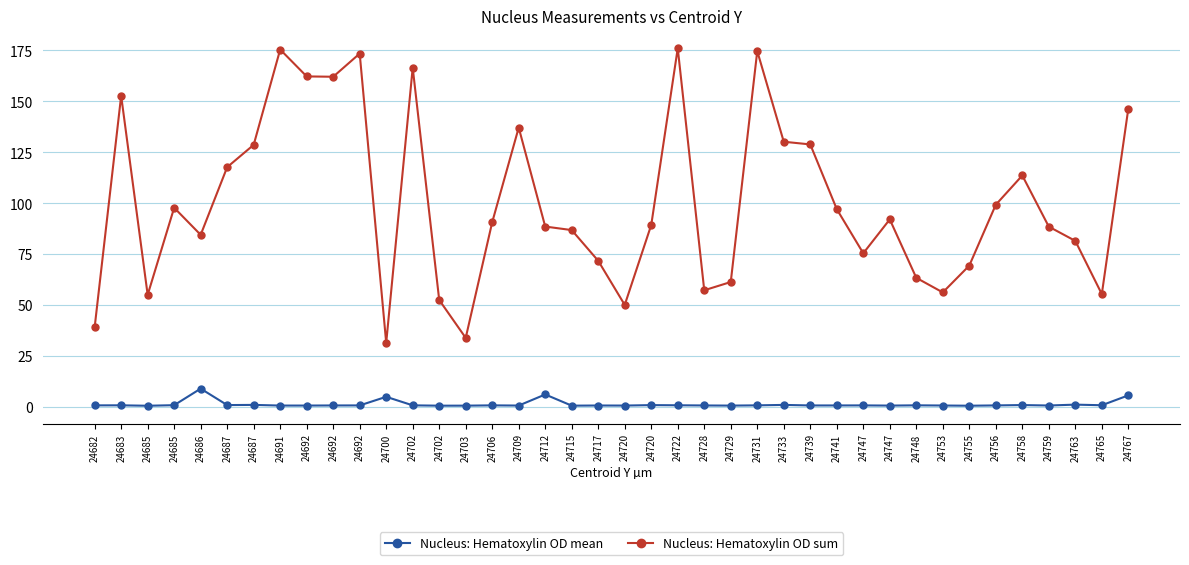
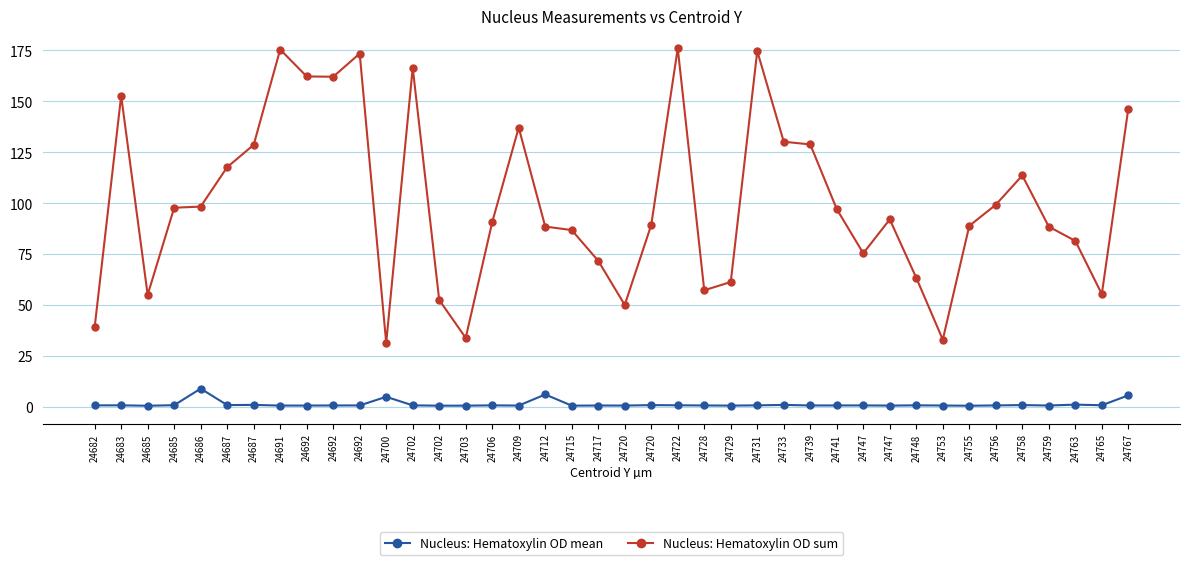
Nucleus: Hematoxylin OD sum, 24686: 84 -> 98
Nucleus: Hematoxylin OD sum, 24753: 56 -> 33
Nucleus: Hematoxylin OD sum, 24755: 69 -> 89
